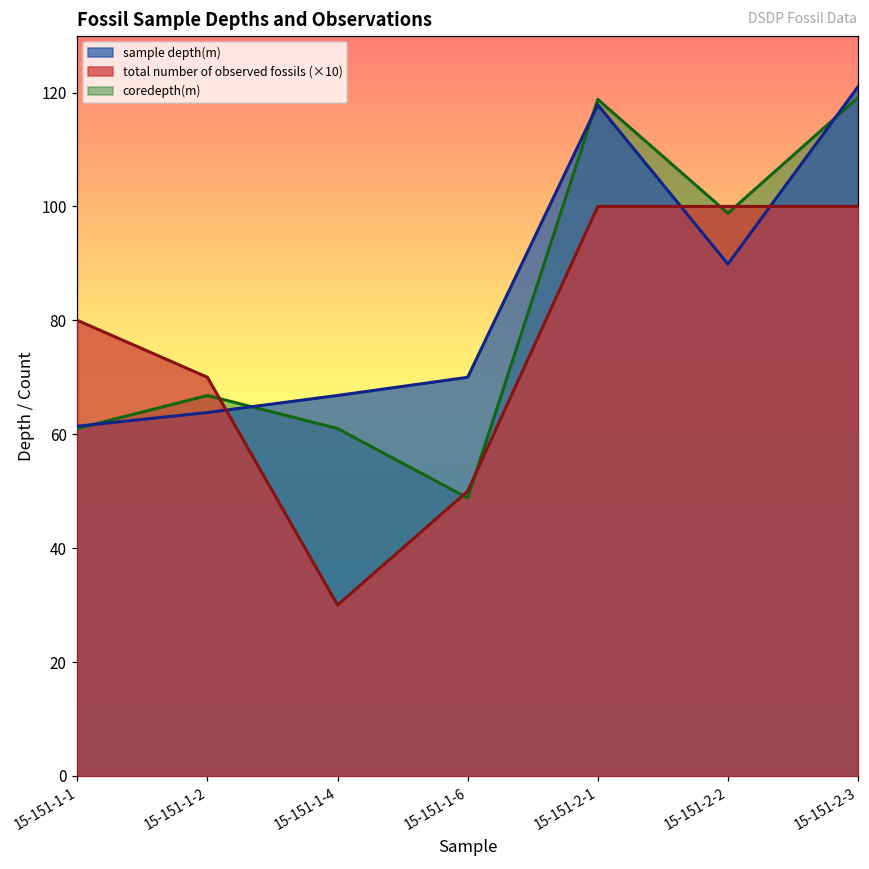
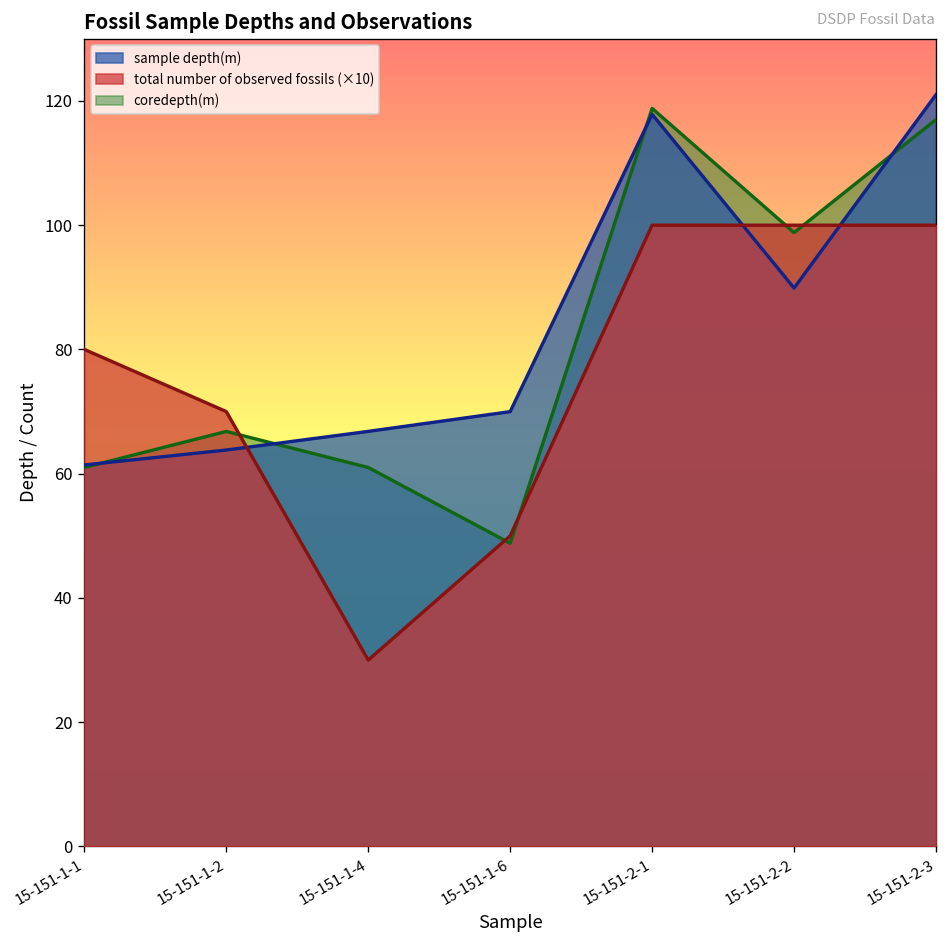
coredepth(m), 15-151-2-3: 119 -> 117
